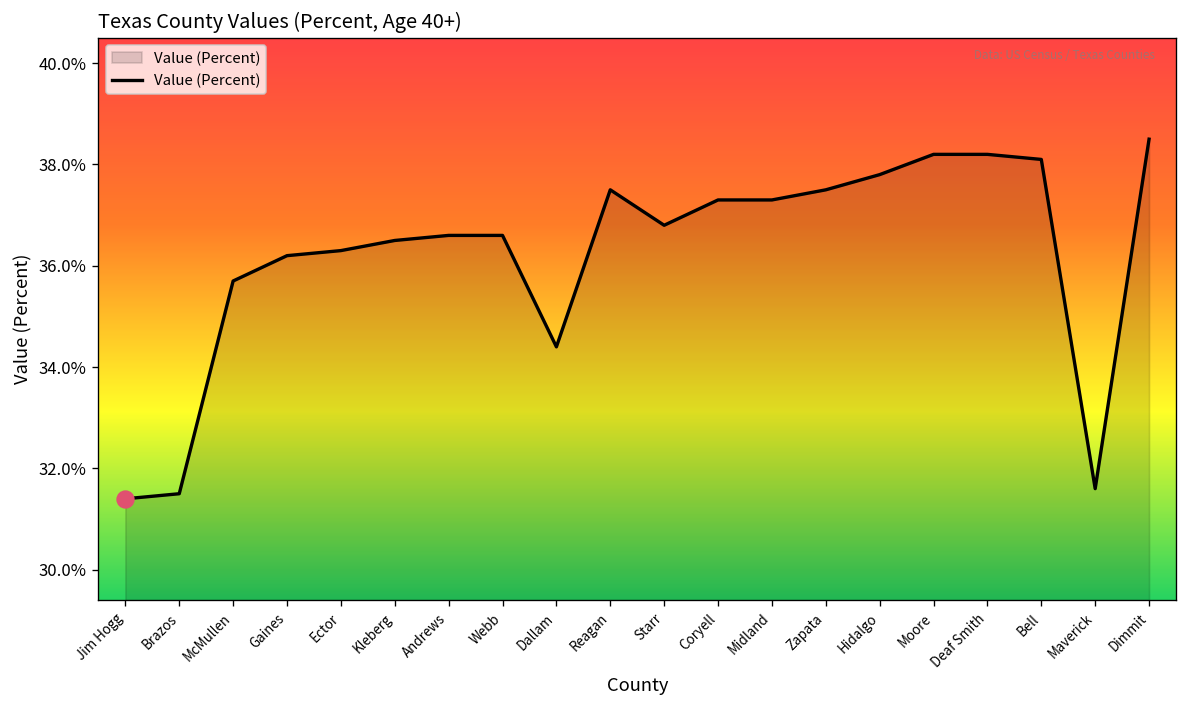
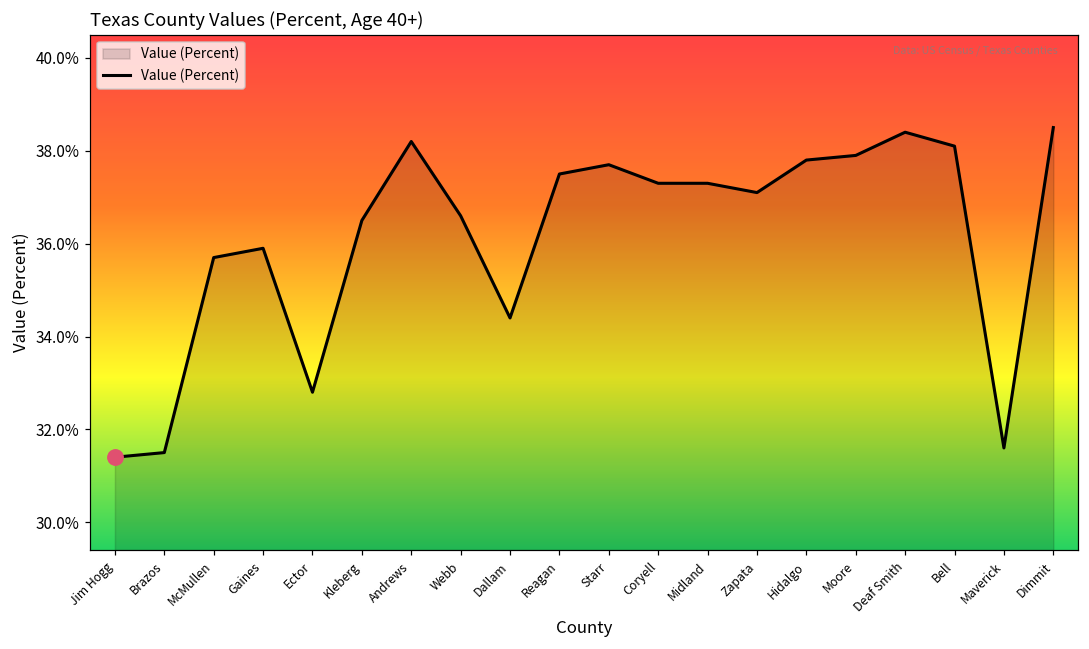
Value (Percent), Gaines: 36.2% -> 35.9%
Value (Percent), Ector: 36.3% -> 32.8%
Value (Percent), Andrews: 36.6% -> 38.2%
Value (Percent), Starr: 36.8% -> 37.7%
Value (Percent), Zapata: 37.5% -> 37.1%
Value (Percent), Moore: 38.2% -> 37.9%
Value (Percent), Deaf Smith: 38.2% -> 38.4%
